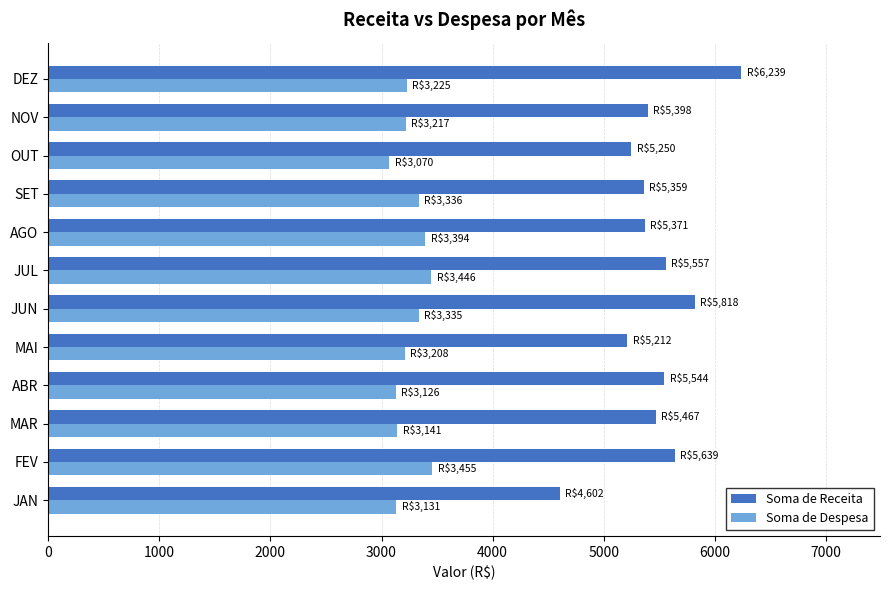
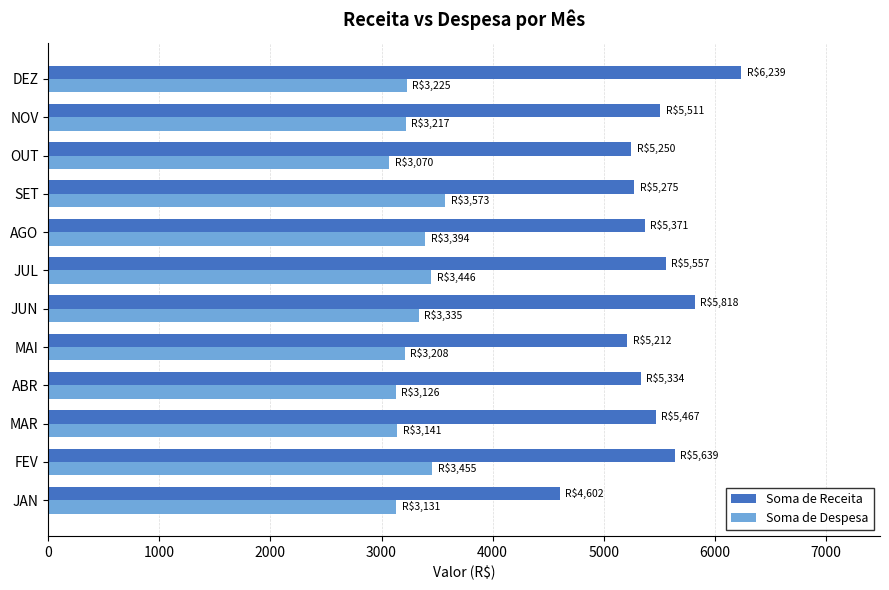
Soma de Receita, NOV: $5,398 -> $5,511
Soma de Receita, SET: $5,359 -> $5,275
Soma de Despesa, SET: $3,336 -> $3,573
Soma de Receita, ABR: $5,544 -> $5,334
